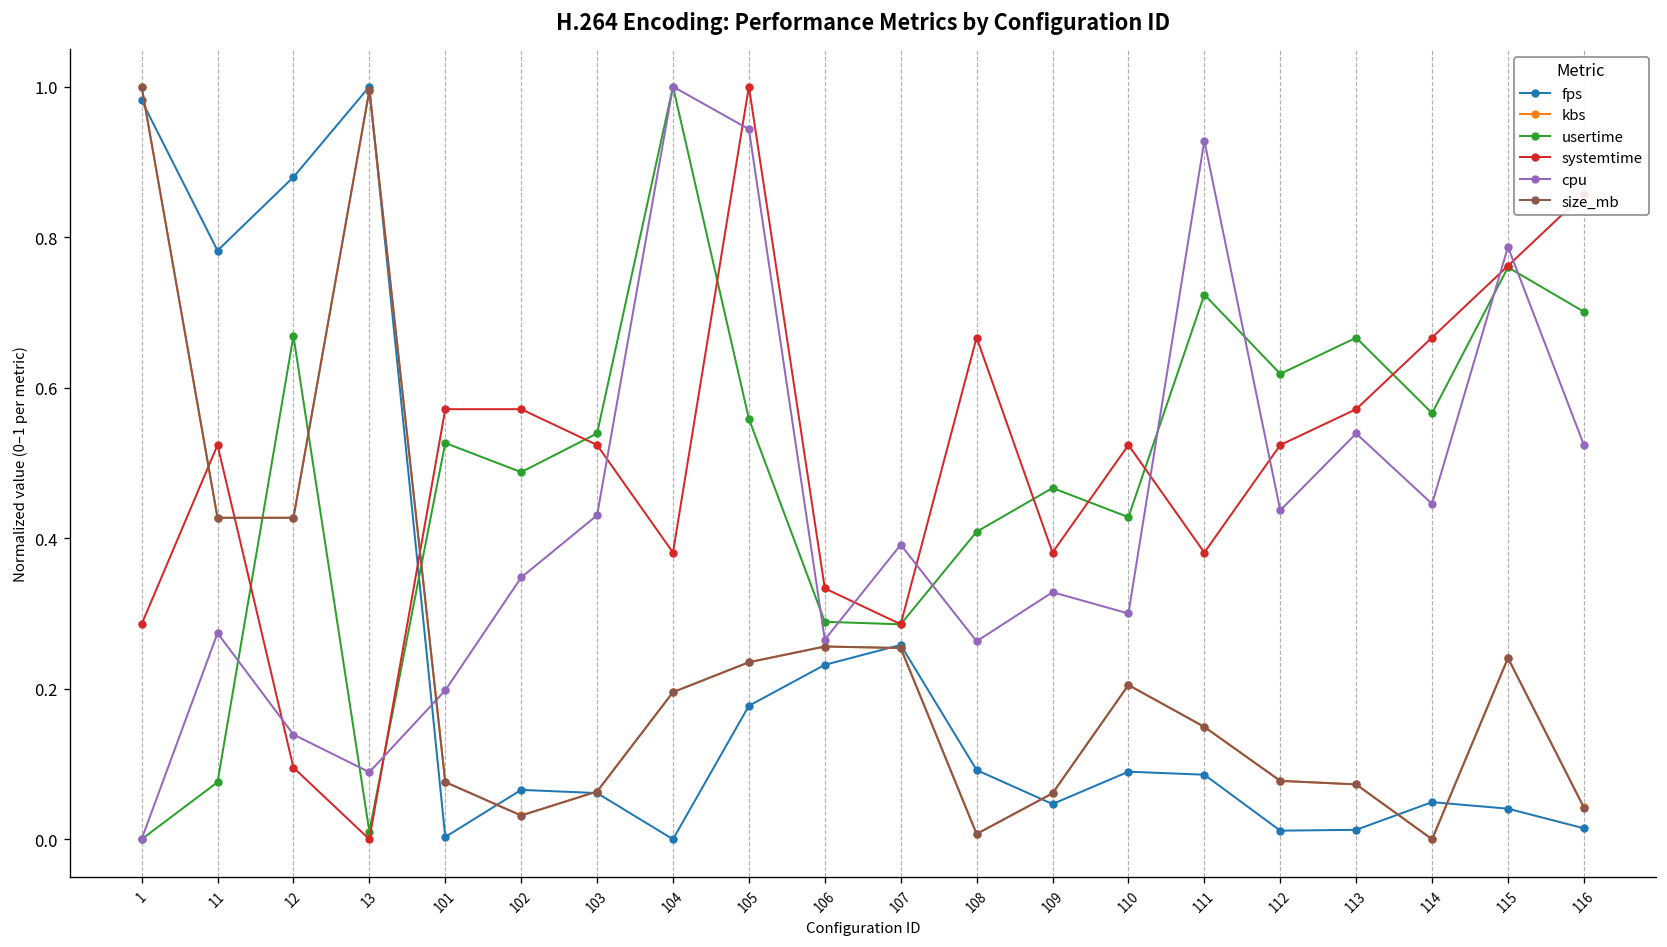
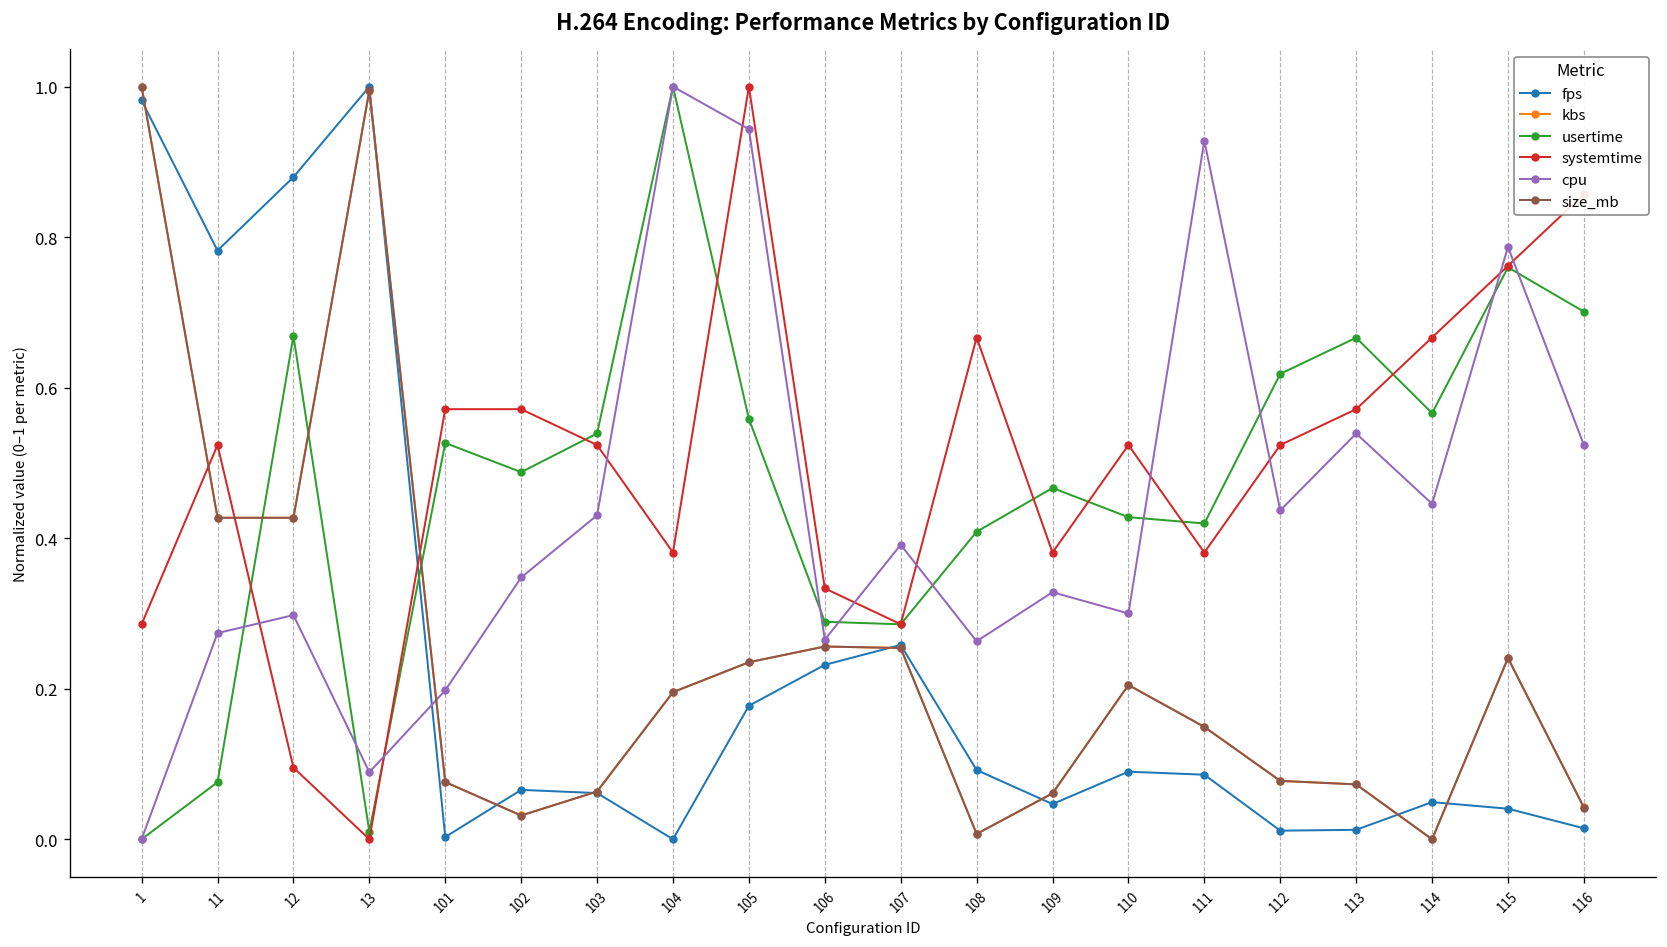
cpu, 12: 0.14 -> 0.30
usertime, 111: 0.72 -> 0.42
